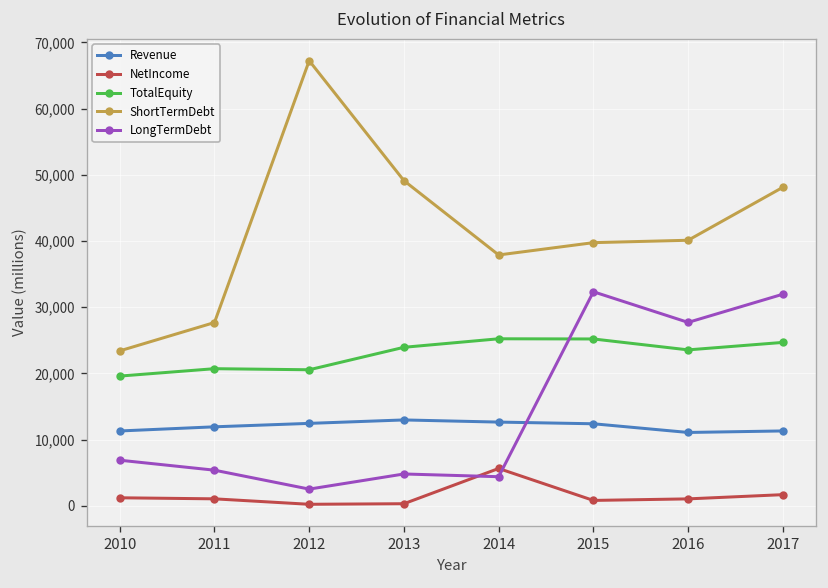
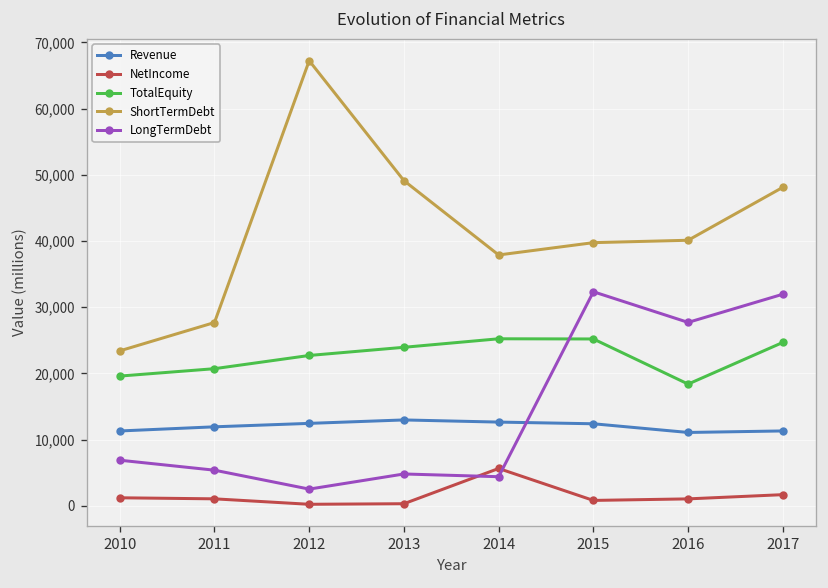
TotalEquity, 2012: 21,000 -> 23,000
TotalEquity, 2016: 24,000 -> 18,000
